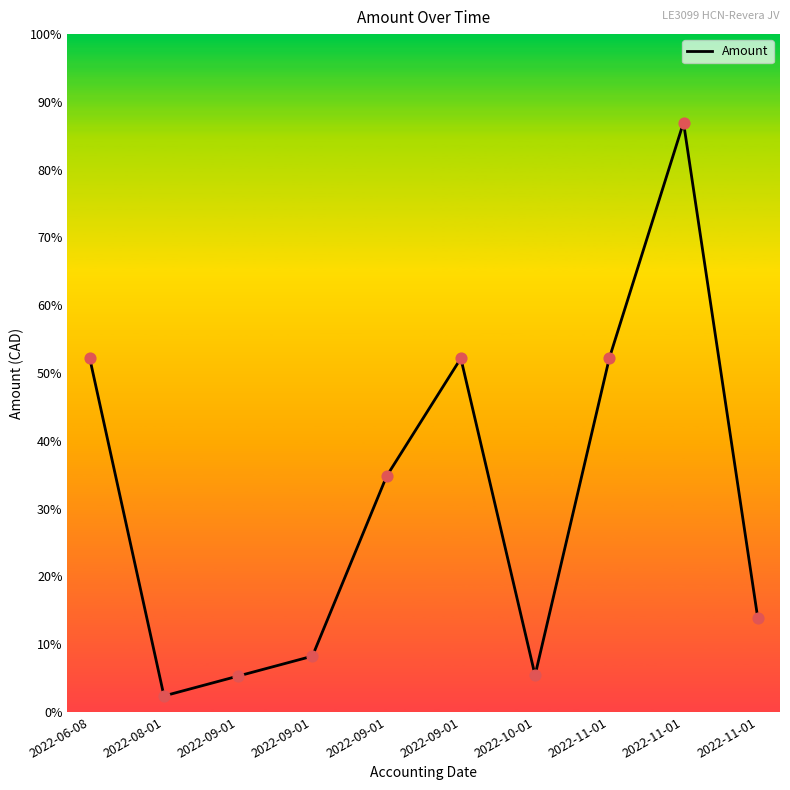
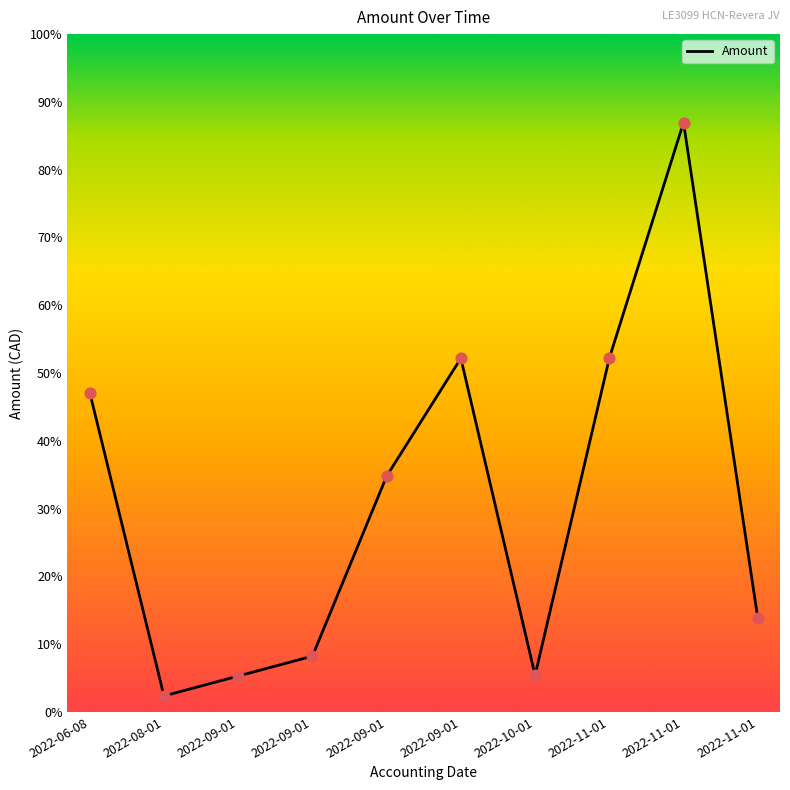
2022-06-08: 52% -> 47%
